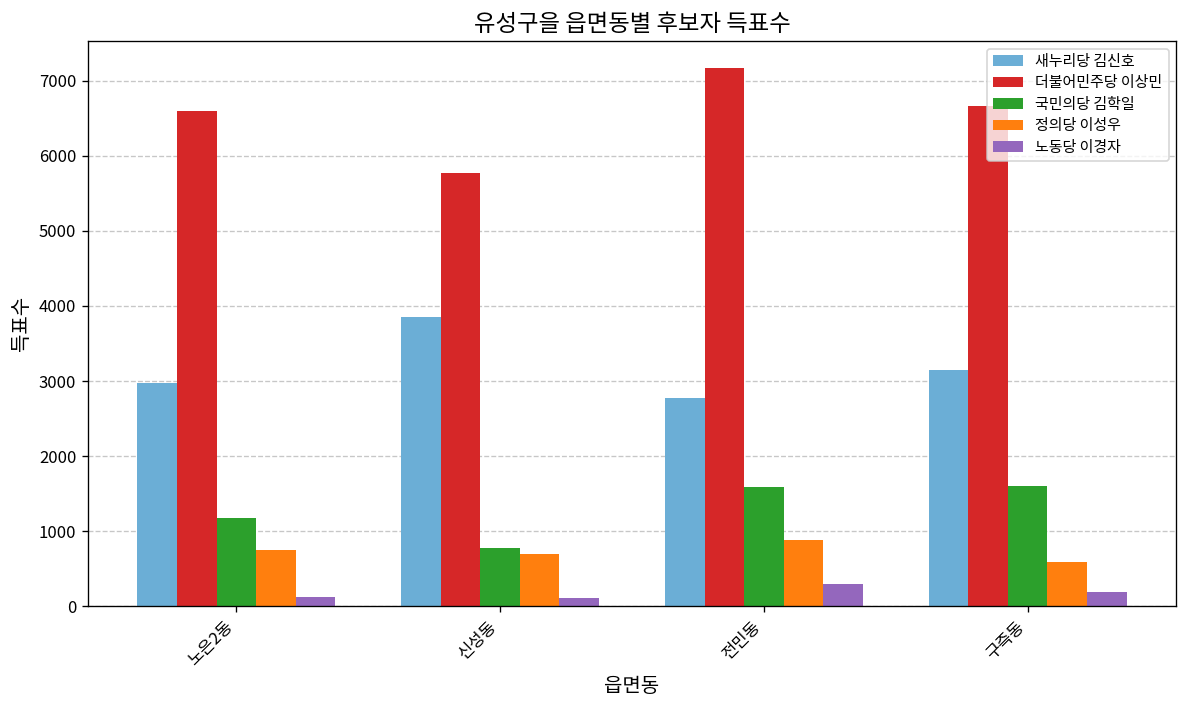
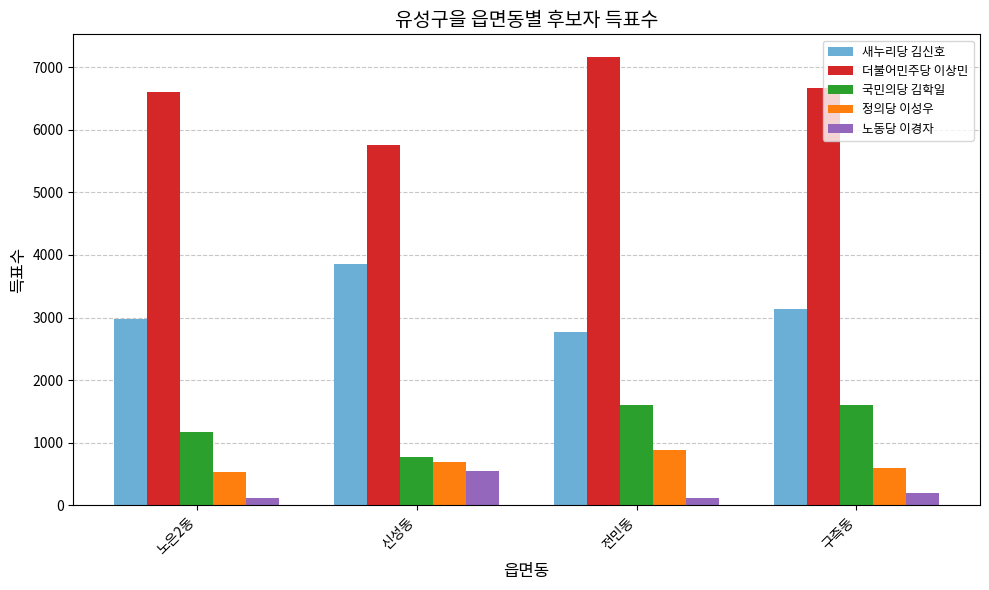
정의당 이성우, 노은2동: 800 -> 500
노동당 이경자, 신성동: 100 -> 500
노동당 이경자, 전민동: 300 -> 100
